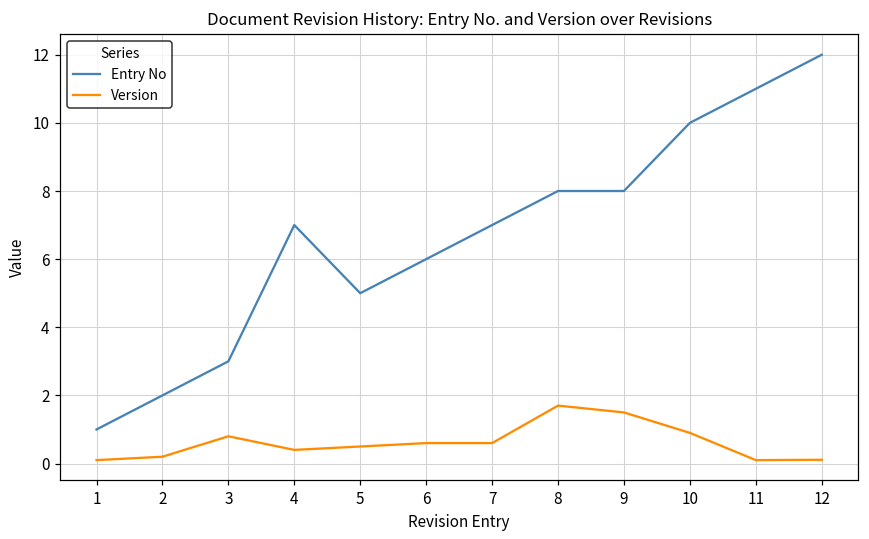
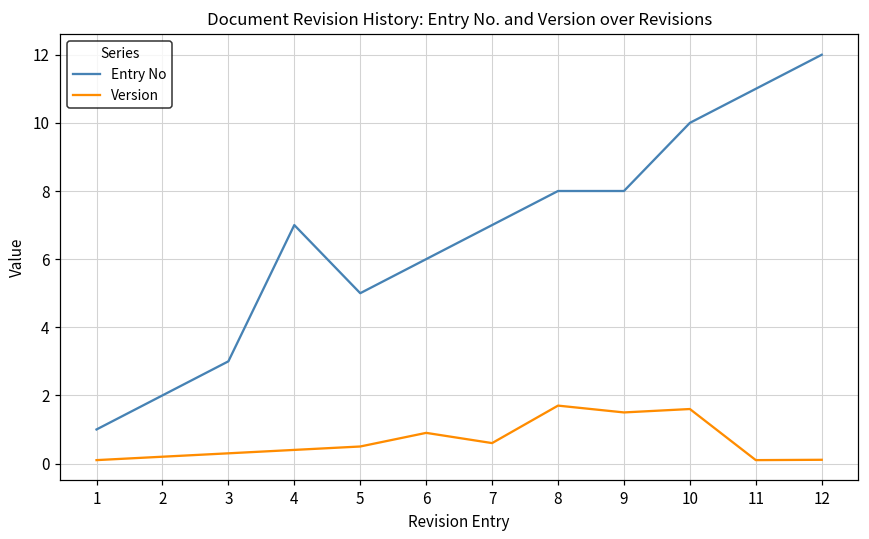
Version, 3: 0.8 -> 0.3
Version, 6: 0.6 -> 0.9
Version, 10: 0.9 -> 1.6
